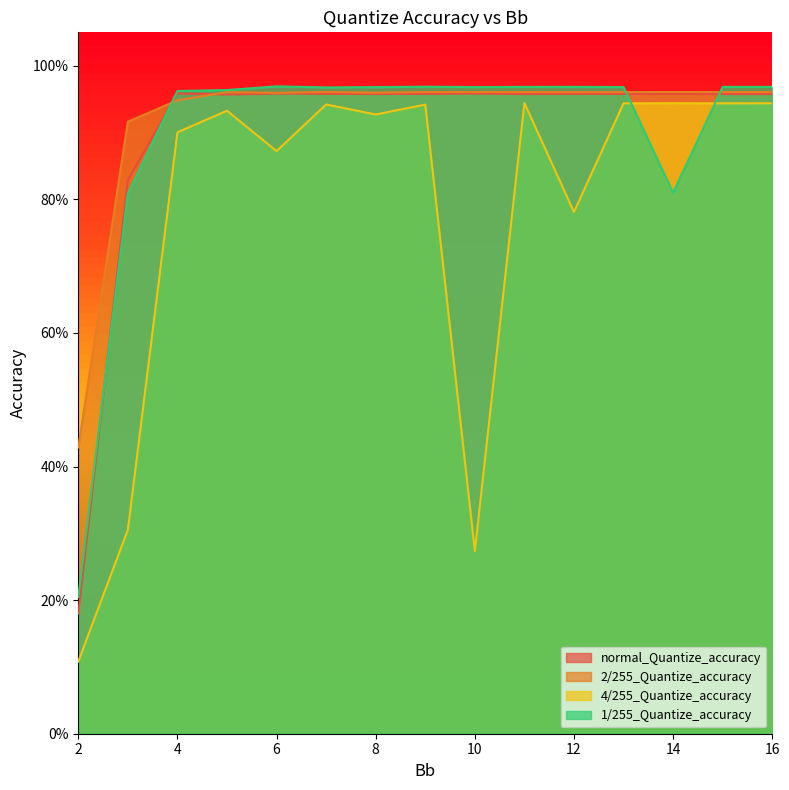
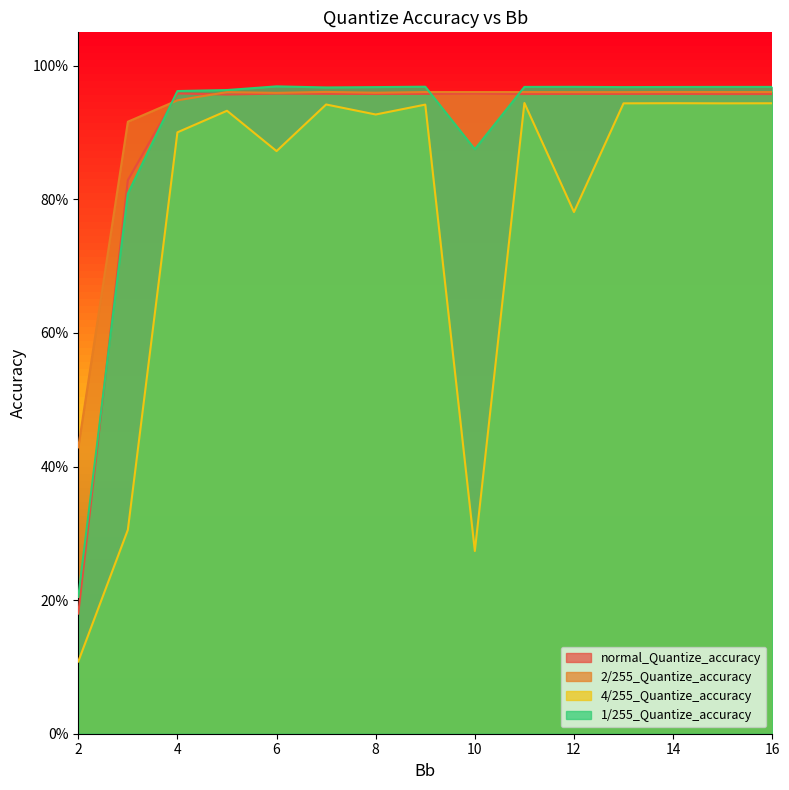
1/255_Quantize_accuracy, 10: 97% -> 88%
1/255_Quantize_accuracy, 14: 81% -> 97%
